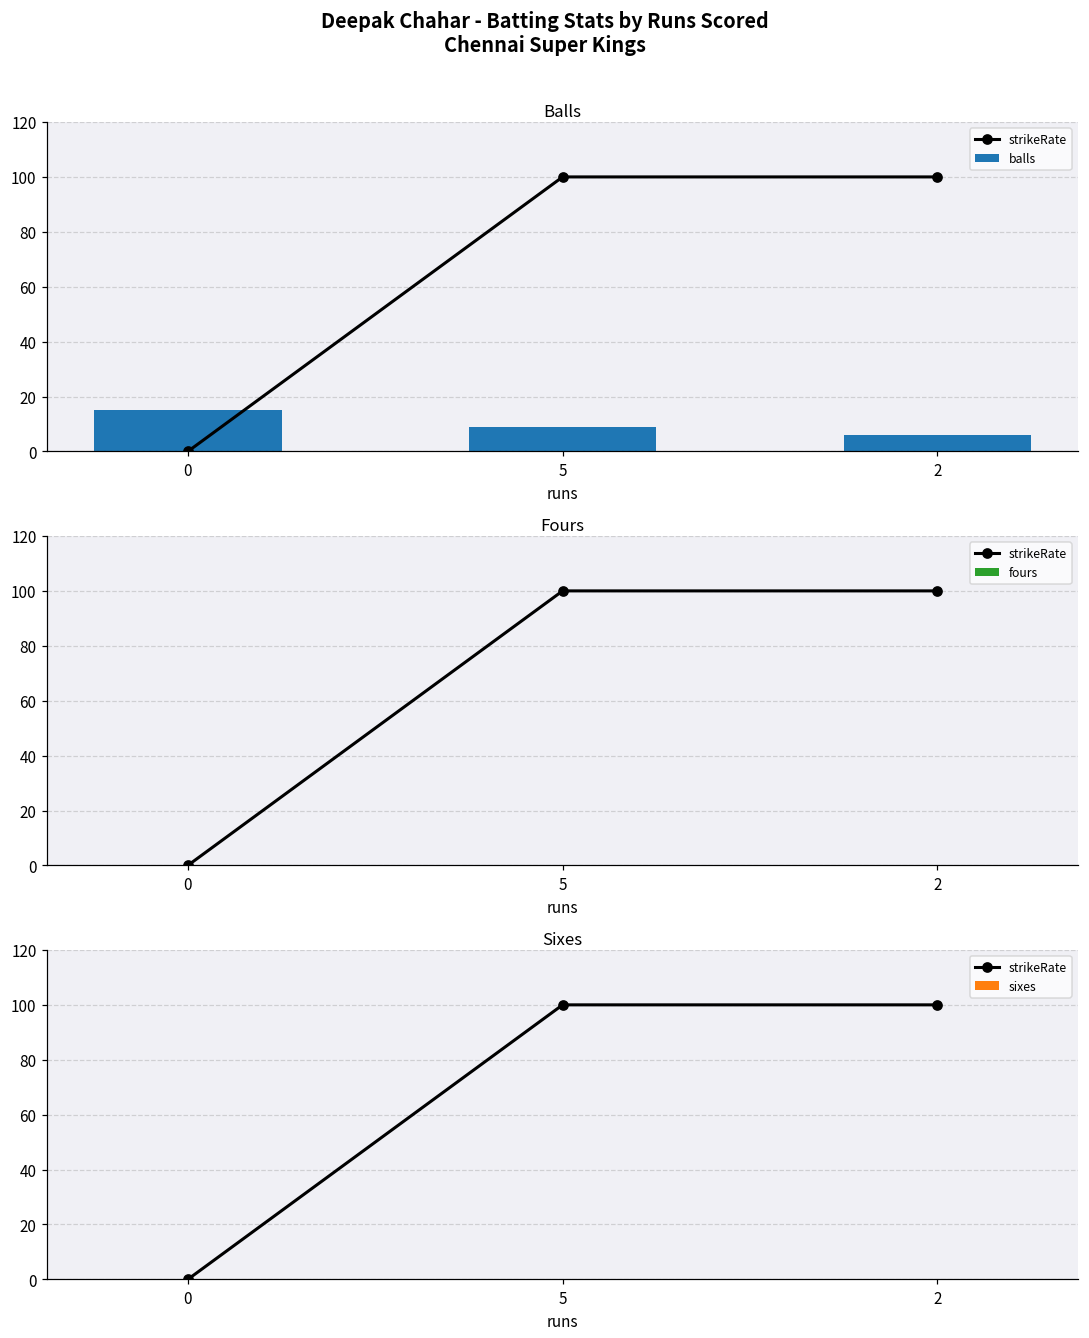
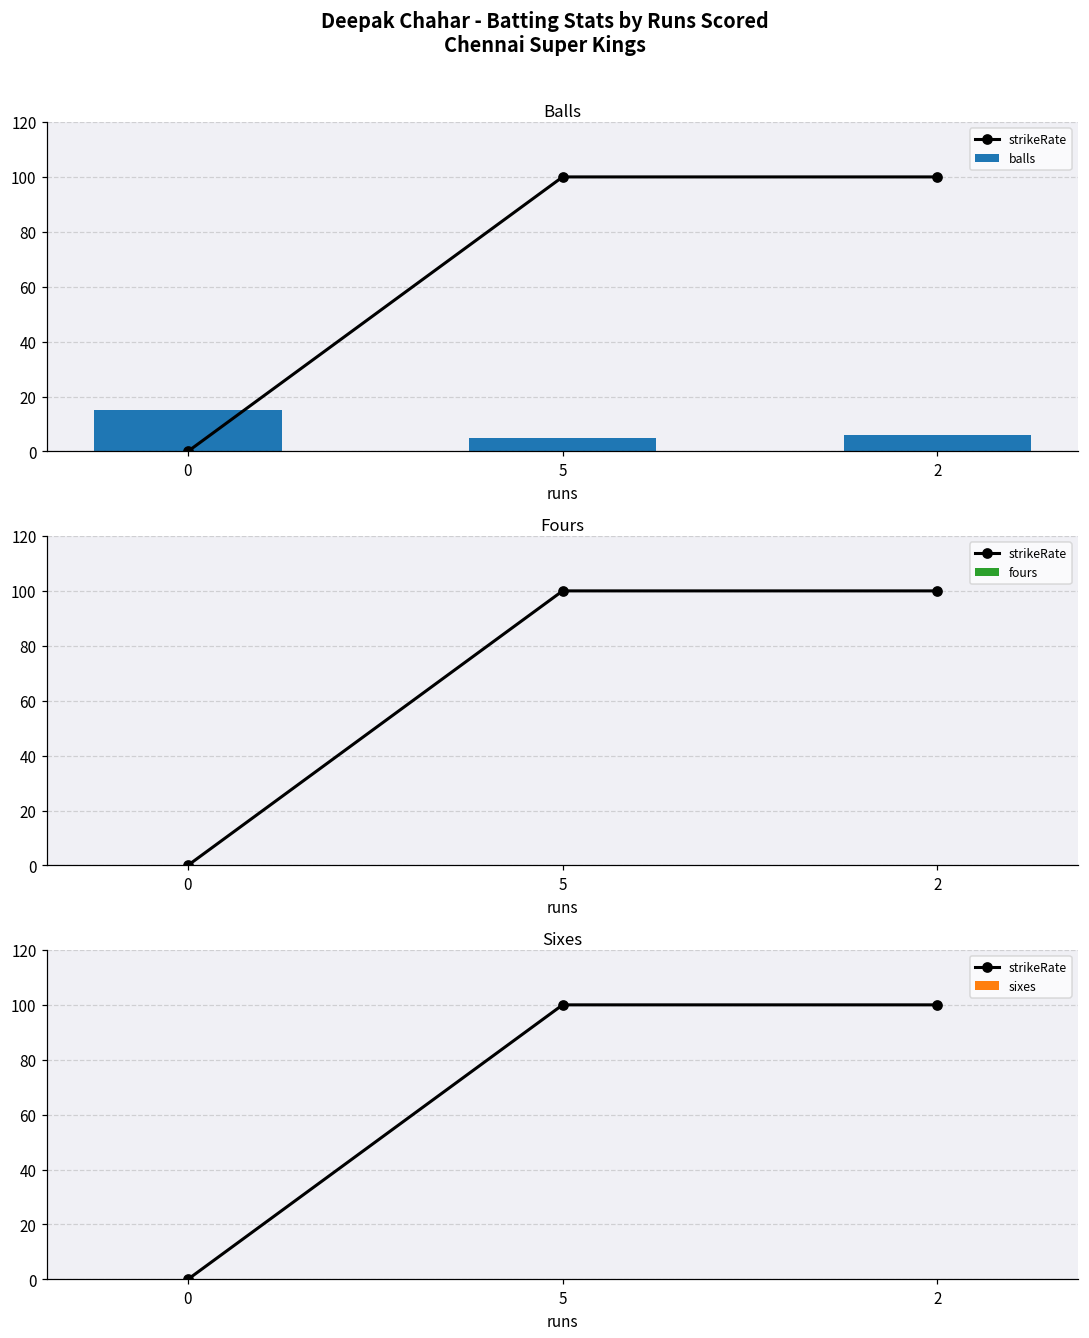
Balls, balls, 5: 9 -> 5
